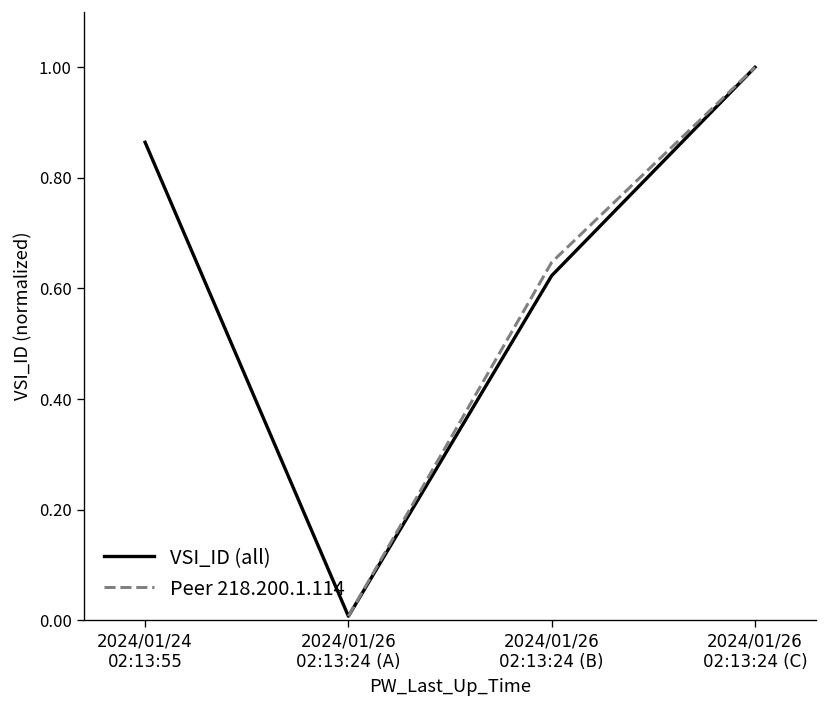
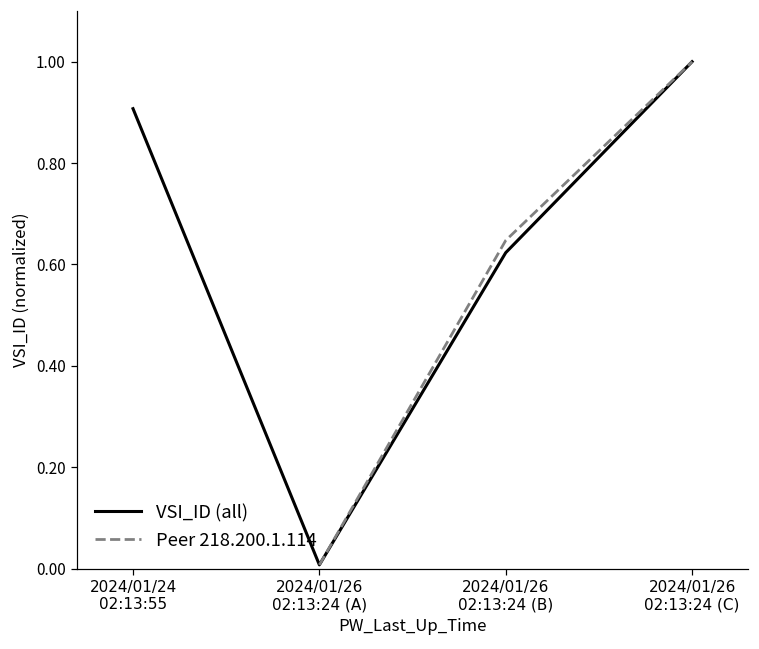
VSI_ID (all), 2024/01/24 02:13:55: 0.86 -> 0.91
